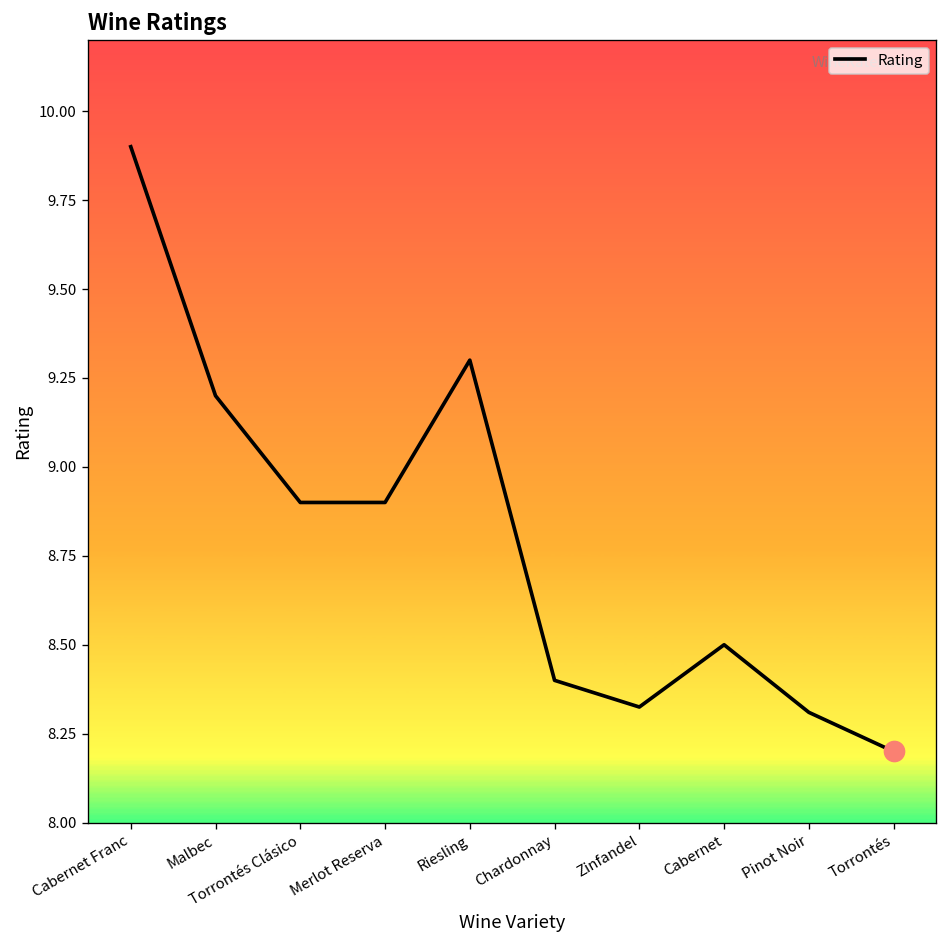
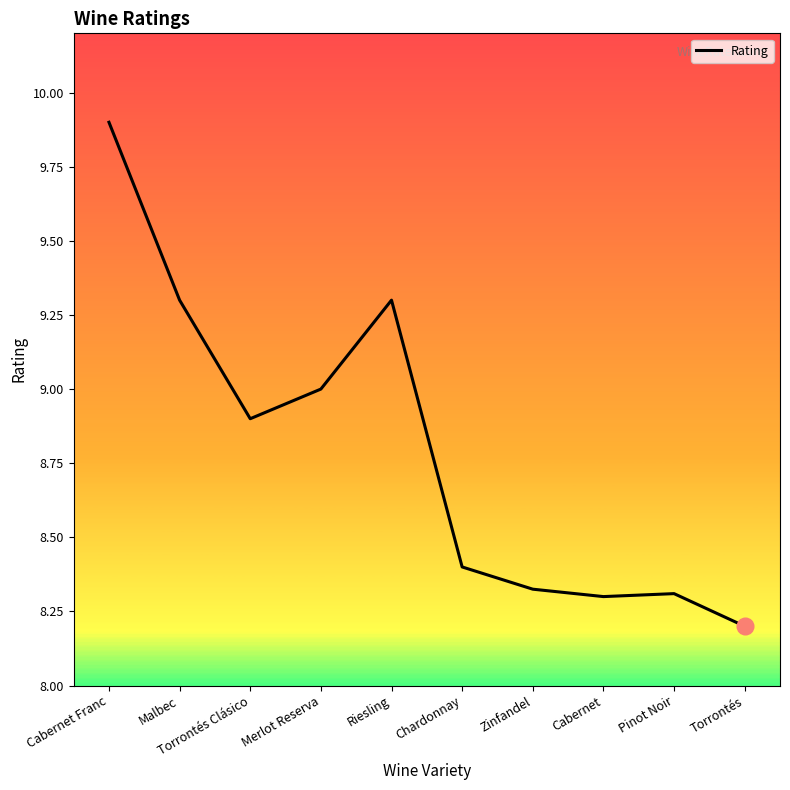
Rating, Malbec: 9.2 -> 9.3
Rating, Merlot Reserva: 8.9 -> 9.0
Rating, Cabernet: 8.5 -> 8.3
